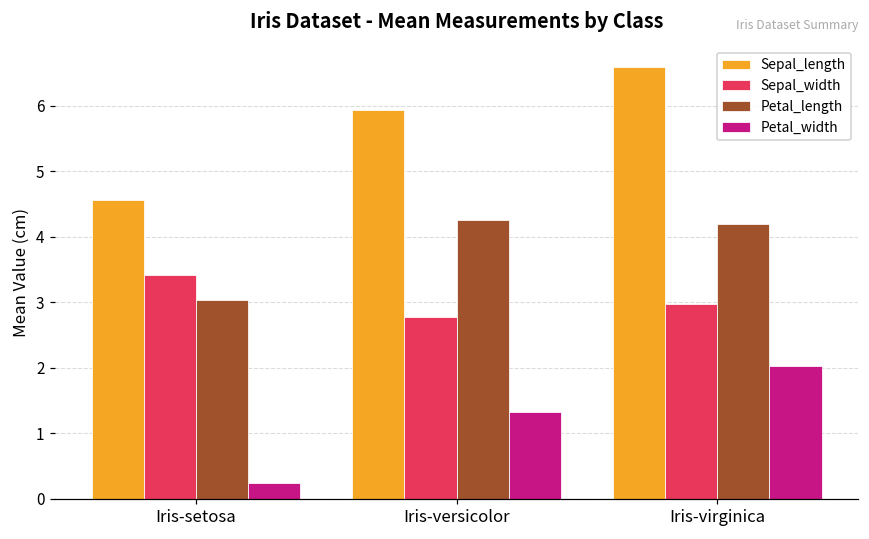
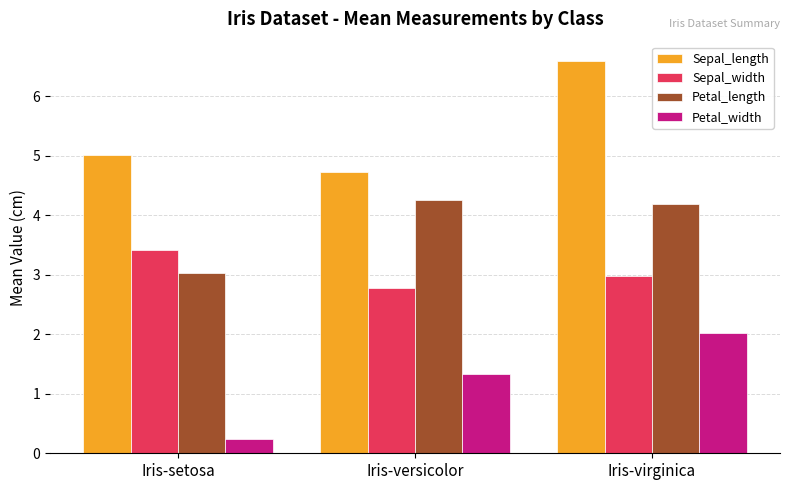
Sepal_length, Iris-setosa: 4.6 -> 5.0
Sepal_length, Iris-versicolor: 5.9 -> 4.7
